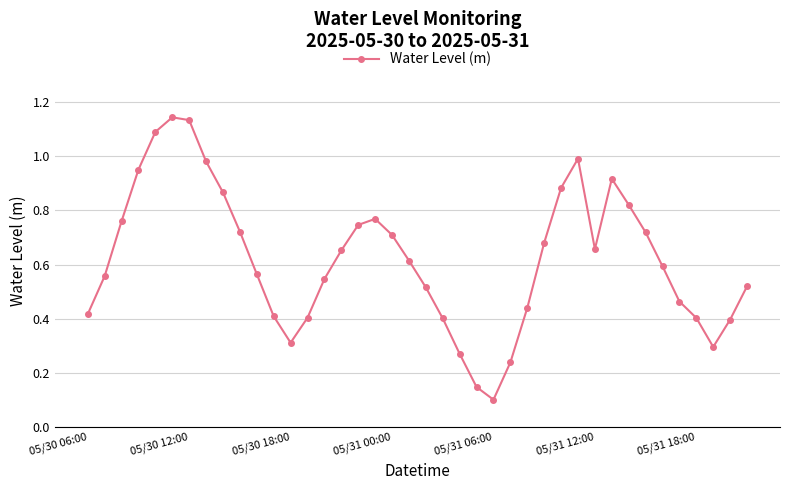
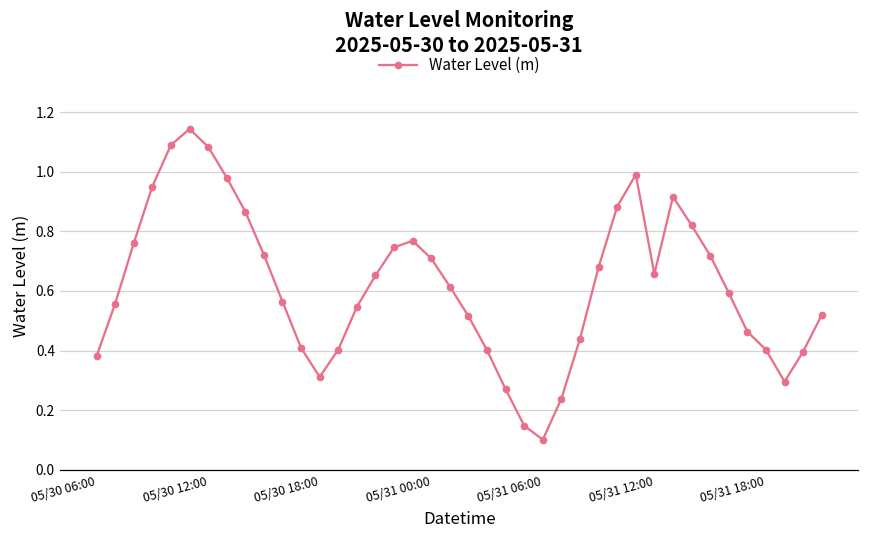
05/30 06:00: 0.42 -> 0.38
05/30 12:00: 1.13 -> 1.08
